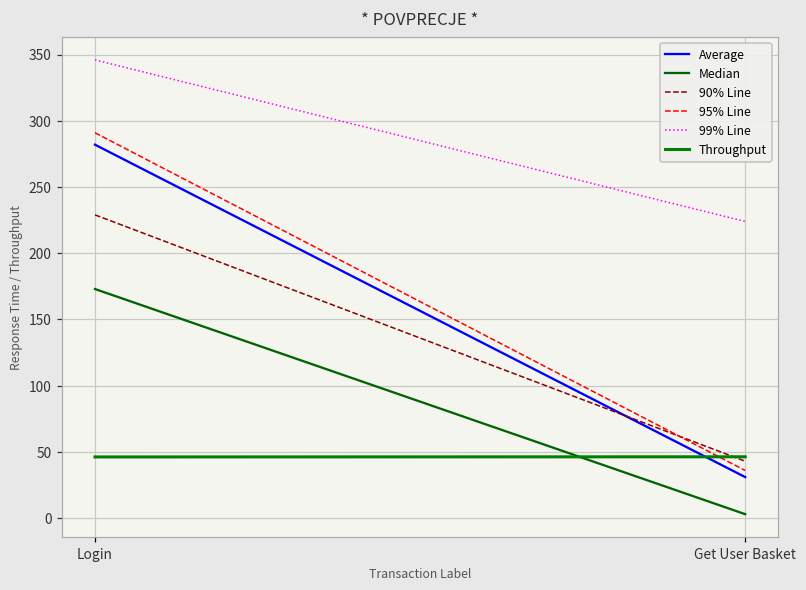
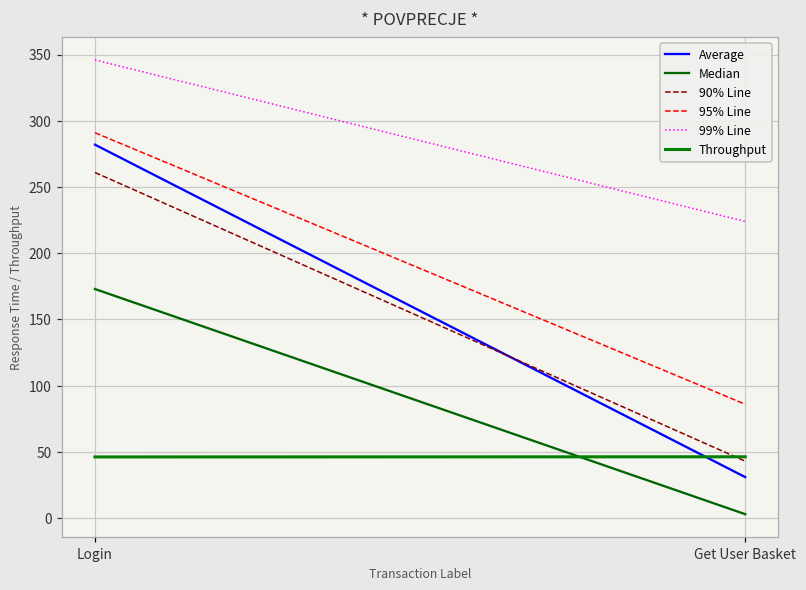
90% Line, Login: 229 -> 261
95% Line, Get User Basket: 36 -> 86
